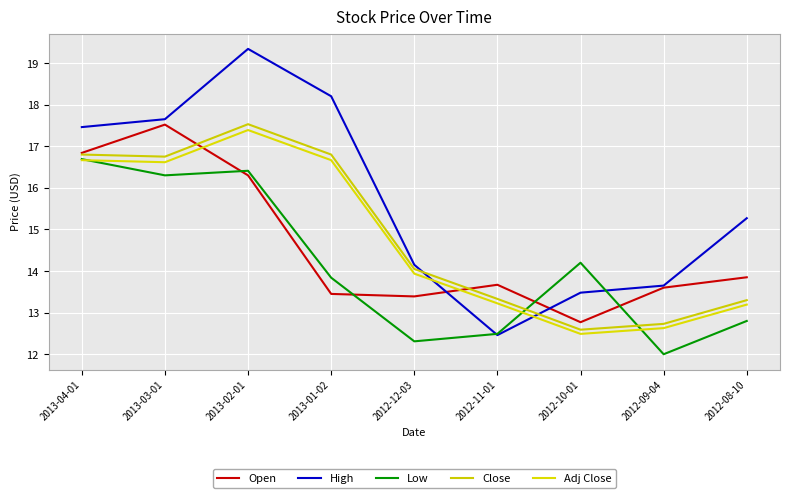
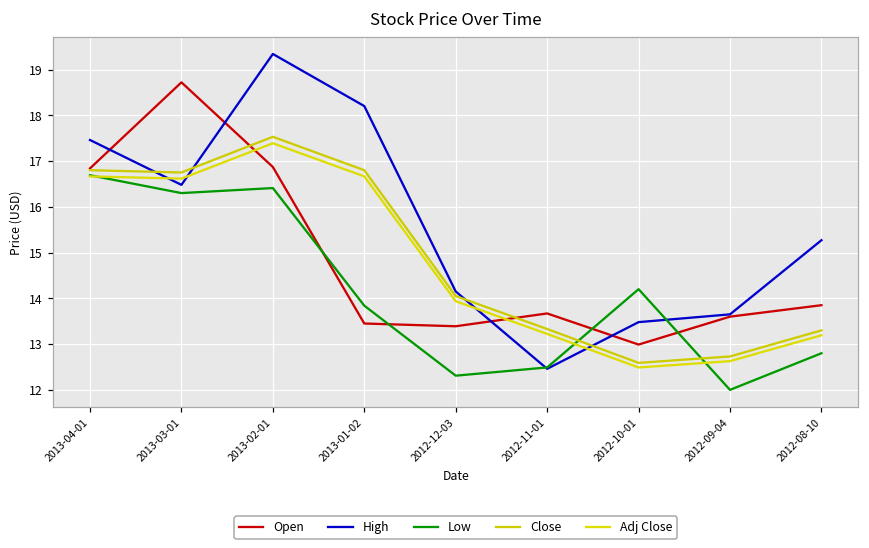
Open, 2013-03-01: 17.5 -> 18.7
High, 2013-03-01: 17.7 -> 16.5
Open, 2013-02-01: 16.3 -> 16.9
Open, 2012-10-01: 12.8 -> 13.0
